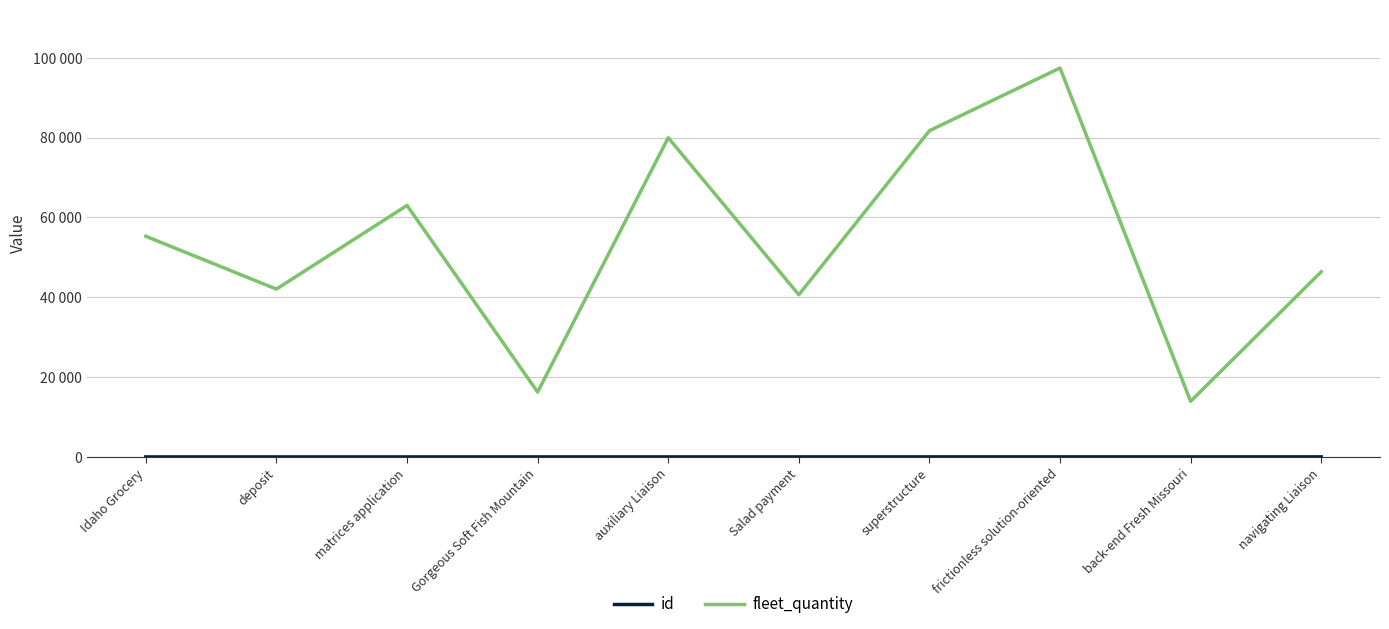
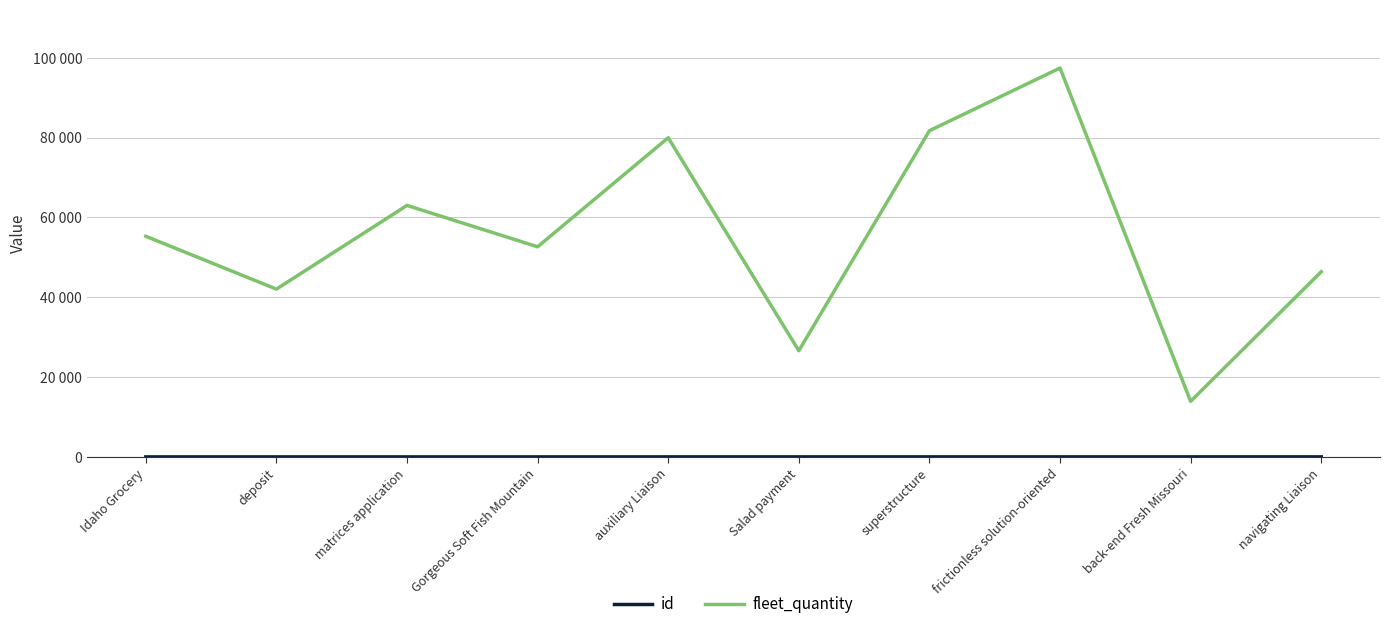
fleet_quantity, Gorgeous Soft Fish Mountain: 16000 -> 53000
fleet_quantity, Salad payment: 41000 -> 27000
